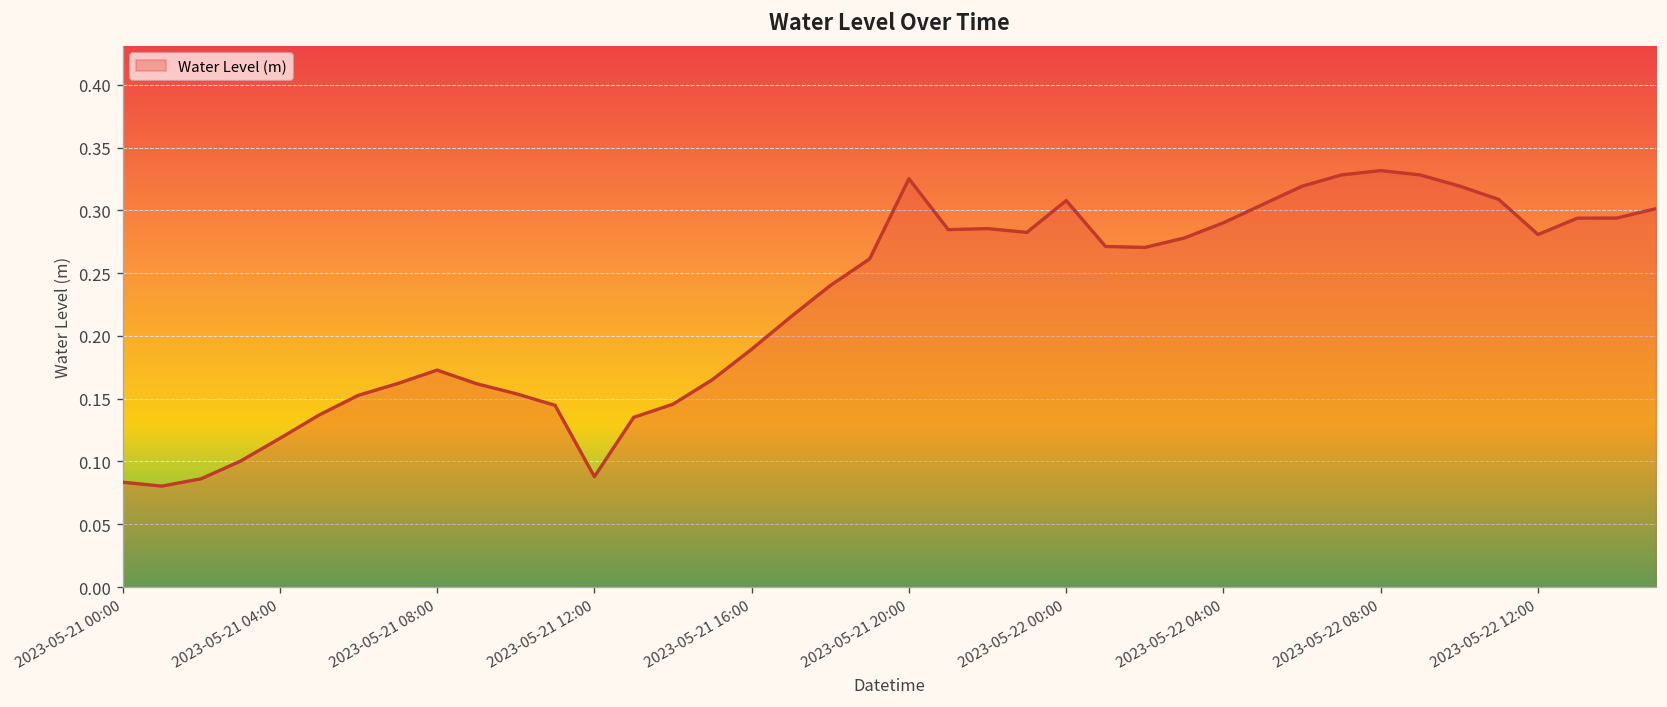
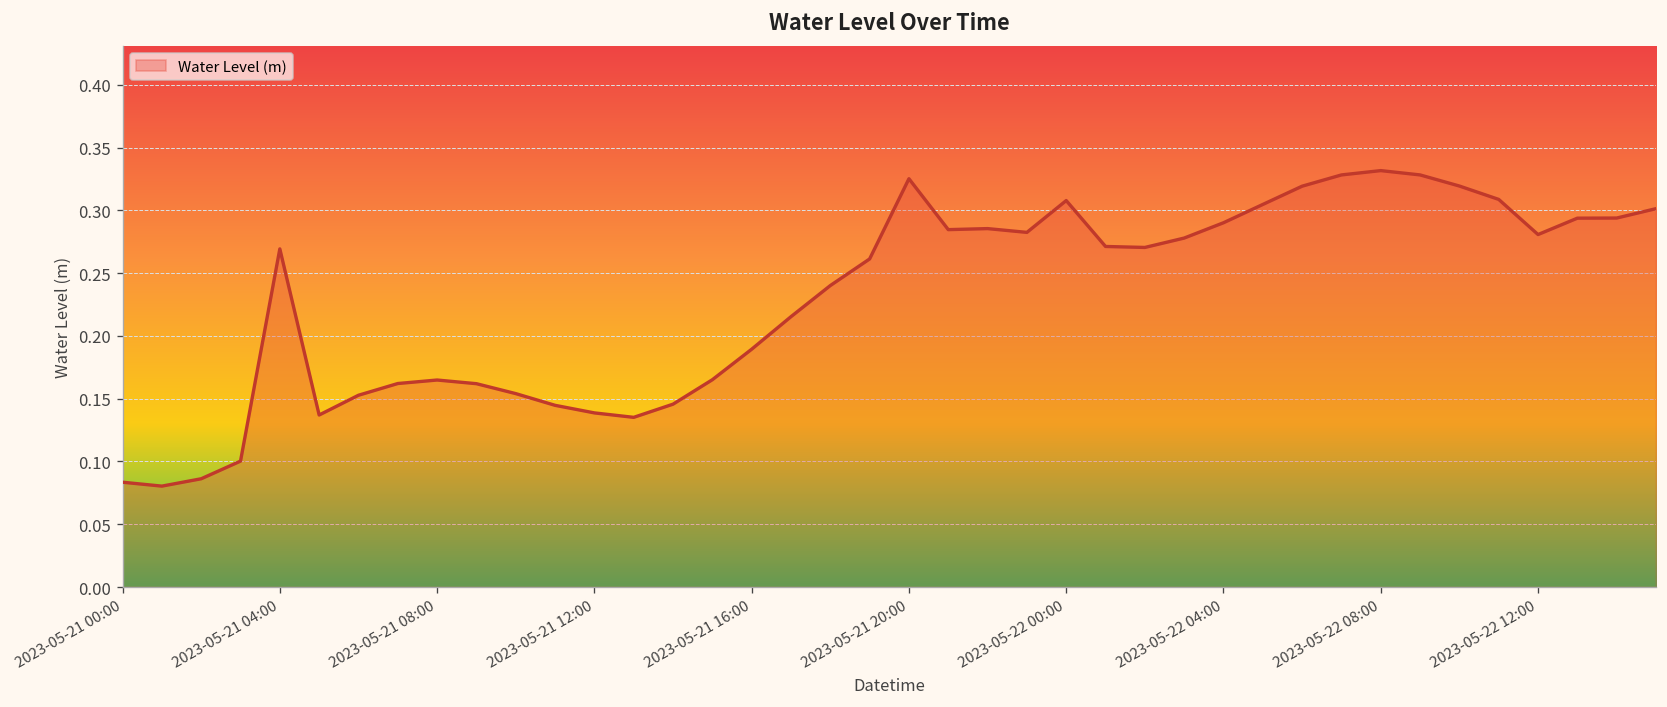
2023-05-21 04:00: 0.118 -> 0.269
2023-05-21 08:00: 0.173 -> 0.165
2023-05-21 12:00: 0.088 -> 0.139
